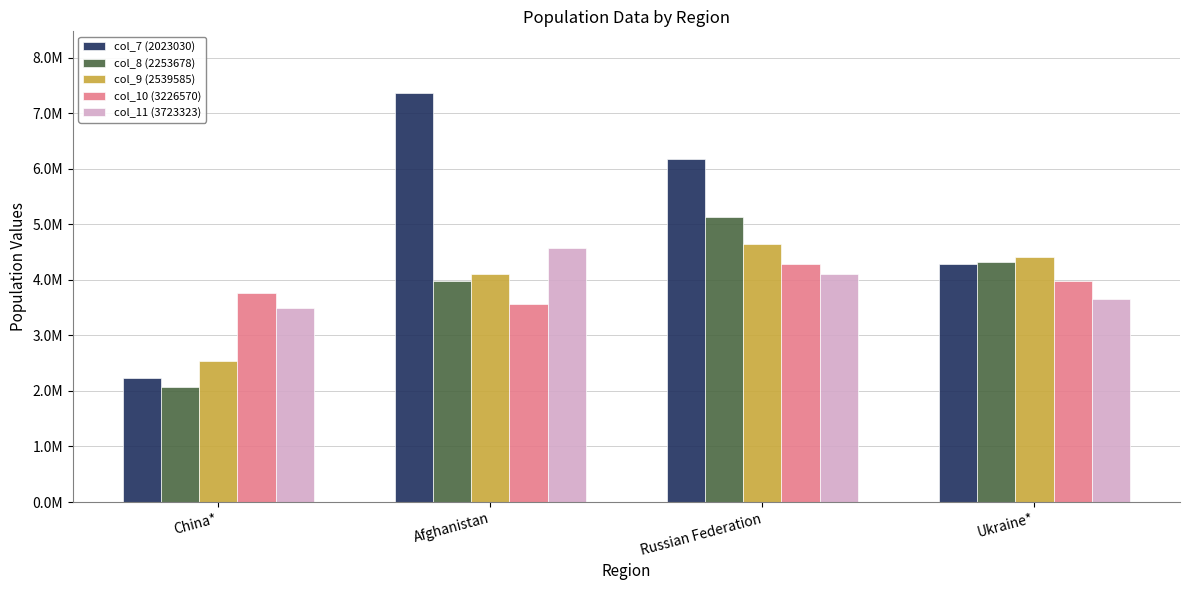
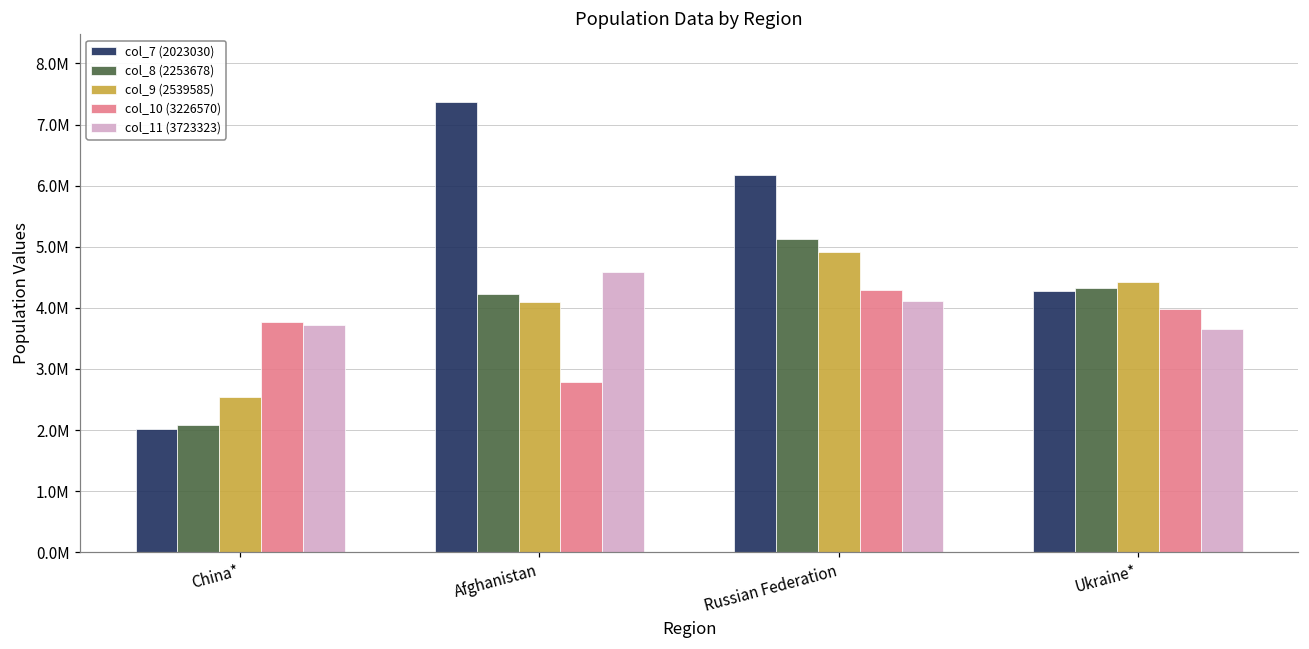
col_7 (2023030), China*: 2200000 -> 2000000
col_11 (3723323), China*: 3500000 -> 3700000
col_8 (2253678), Afghanistan: 4000000 -> 4200000
col_10 (3226570), Afghanistan: 3600000 -> 2800000
col_9 (2539585), Russian Federation: 4600000 -> 4900000
